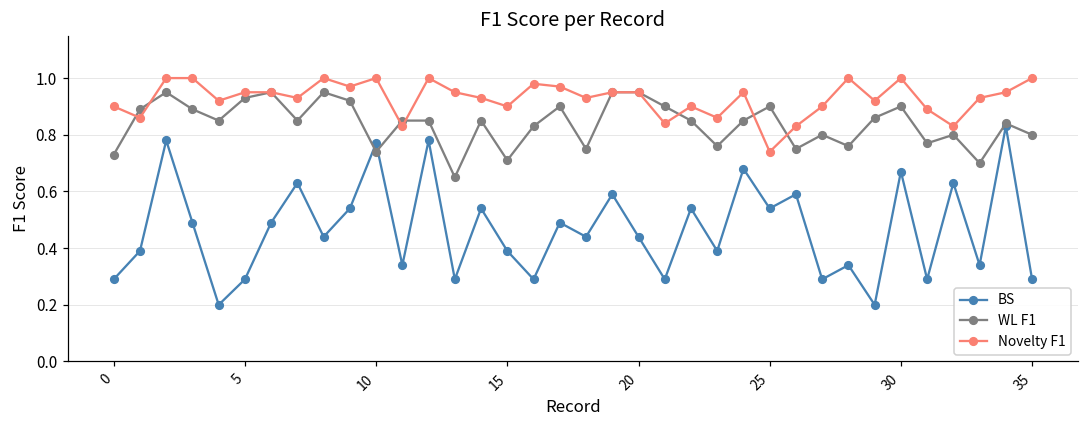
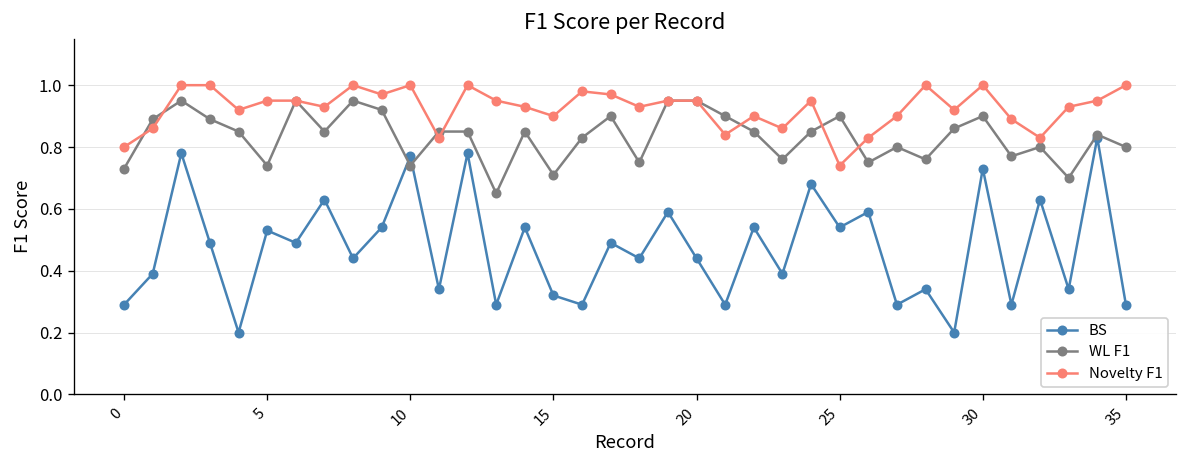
Novelty F1, 0: 0.9 -> 0.8
BS, 5: 0.29 -> 0.53
WL F1, 5: 0.93 -> 0.74
BS, 15: 0.39 -> 0.32
BS, 30: 0.67 -> 0.73
